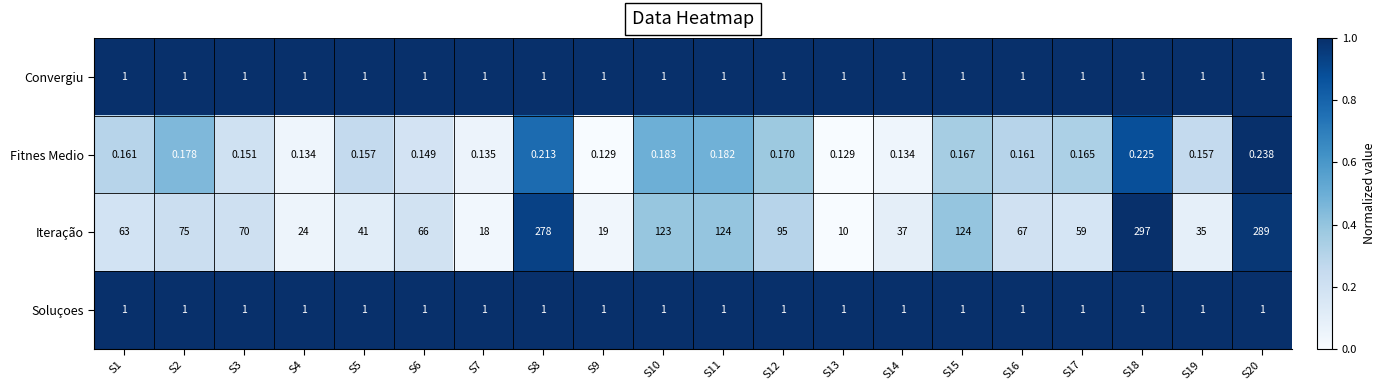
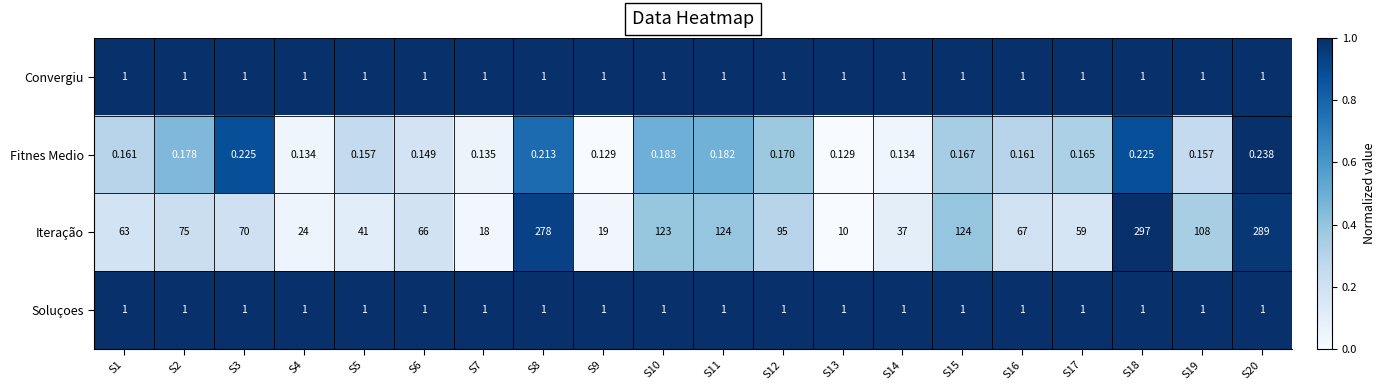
Fitnes Medio, S3: 0.151 -> 0.225
Iteração, S19: 35 -> 108
